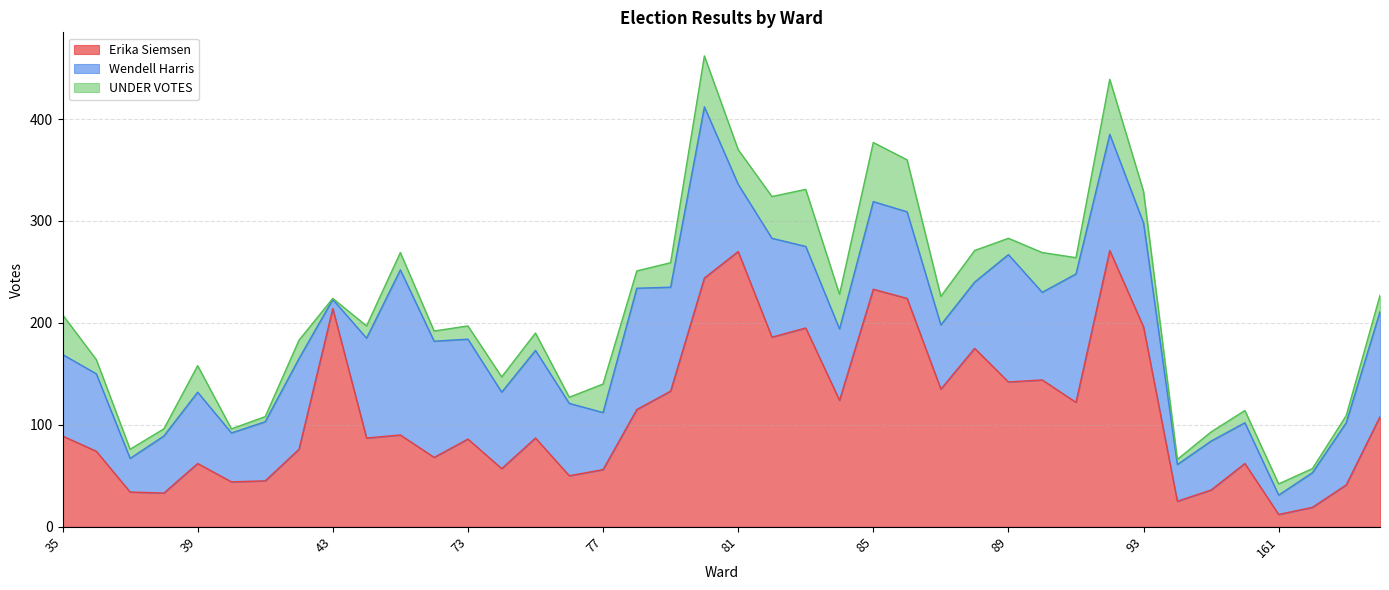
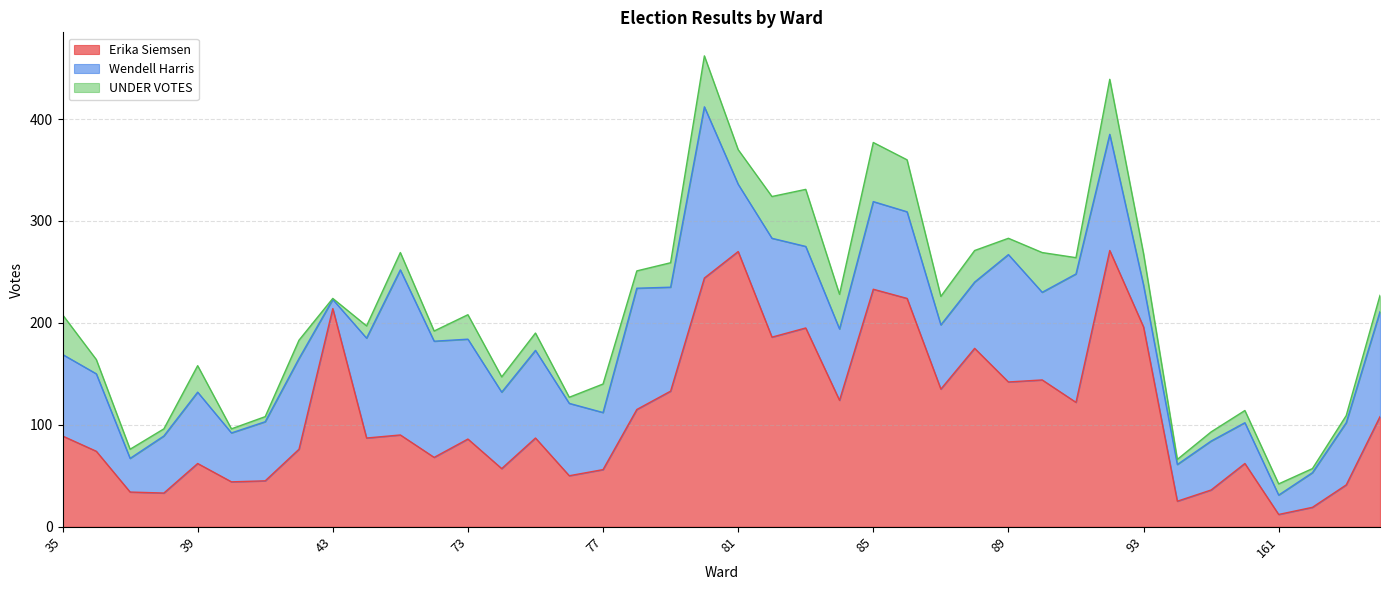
UNDER VOTES, 73: 13 -> 24
Wendell Harris, 93: 102 -> 41
